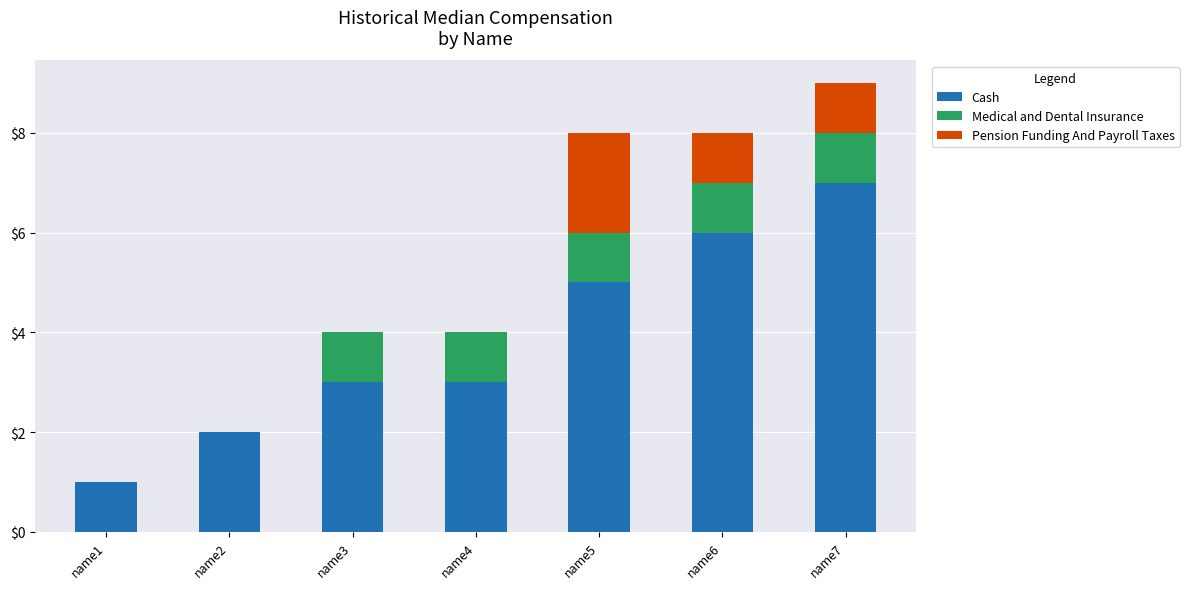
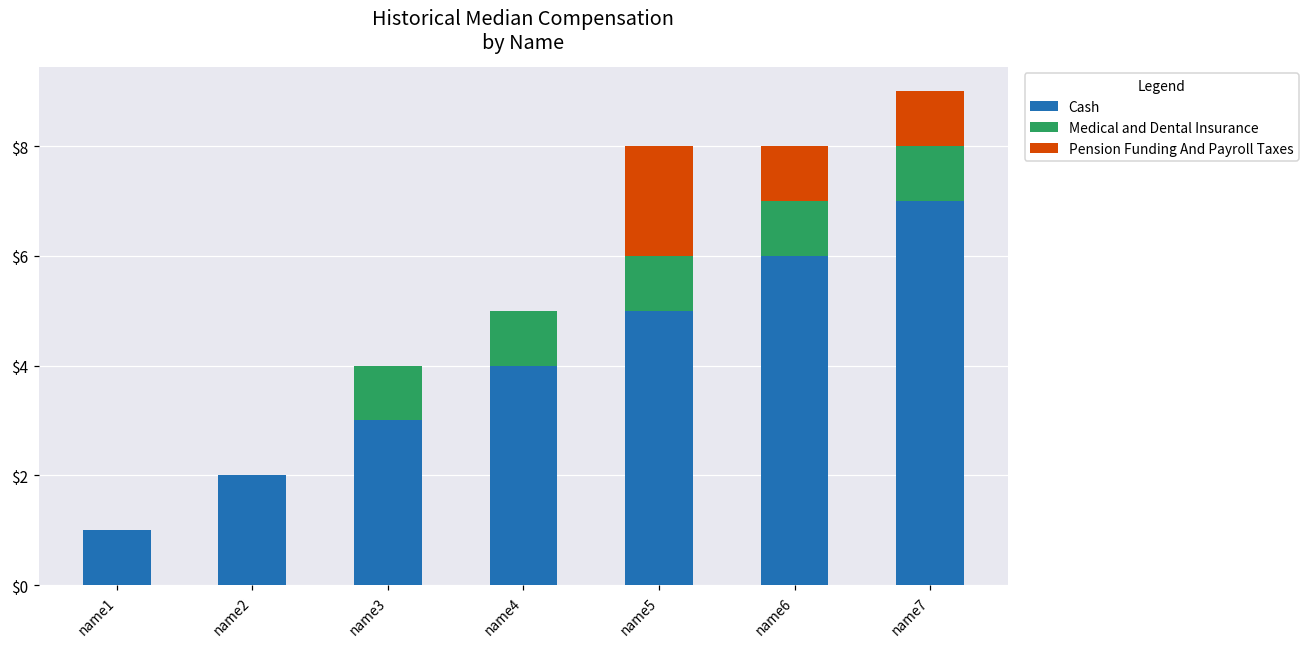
Cash, name4: $3 -> $4
